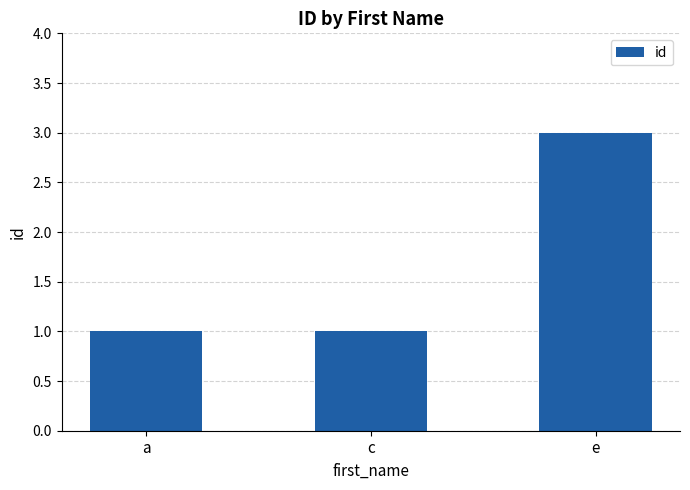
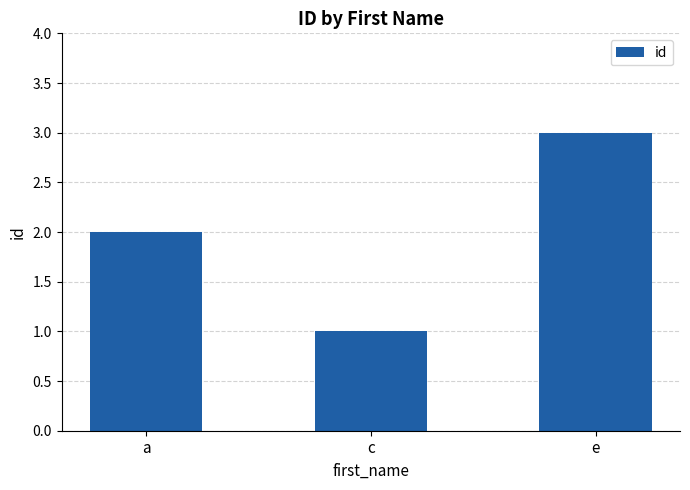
a: 1 -> 2
